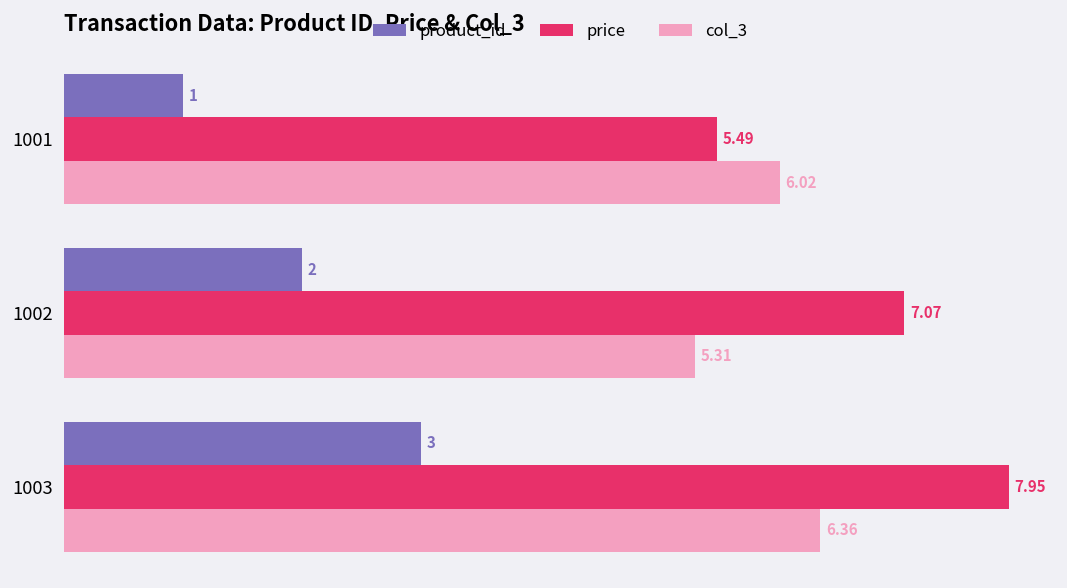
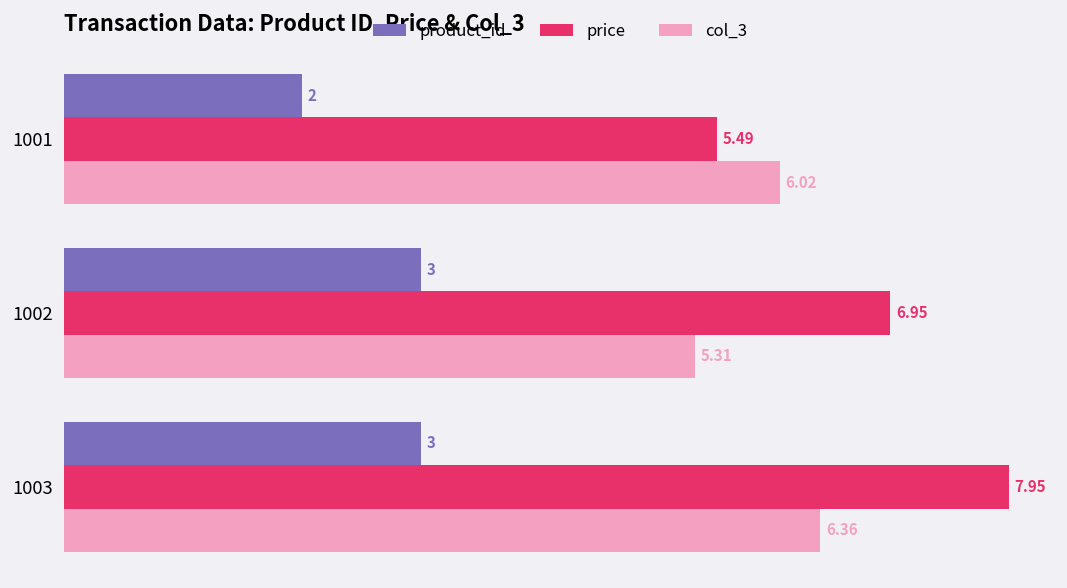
product_id, 1001: 1 -> 2
product_id, 1002: 2 -> 3
price, 1002: 7.07 -> 6.95
